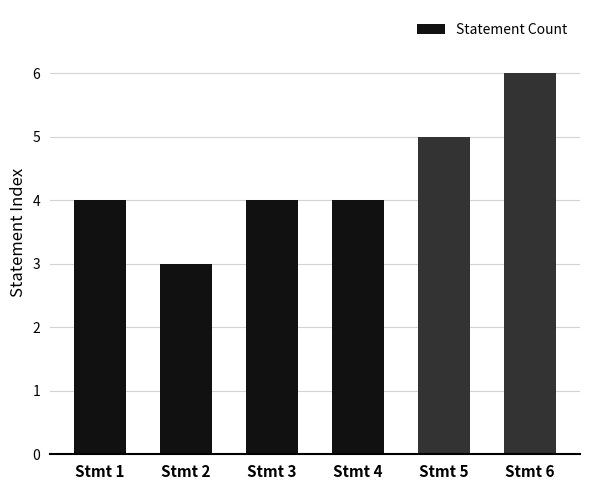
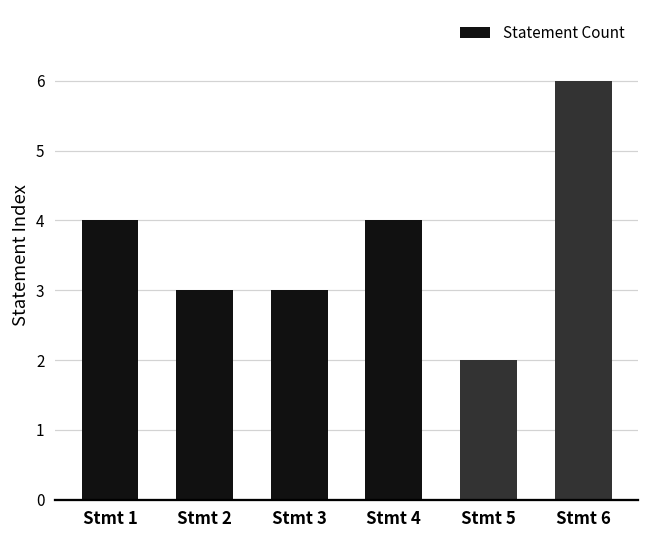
Stmt 3: 4 -> 3
Stmt 5: 5 -> 2
